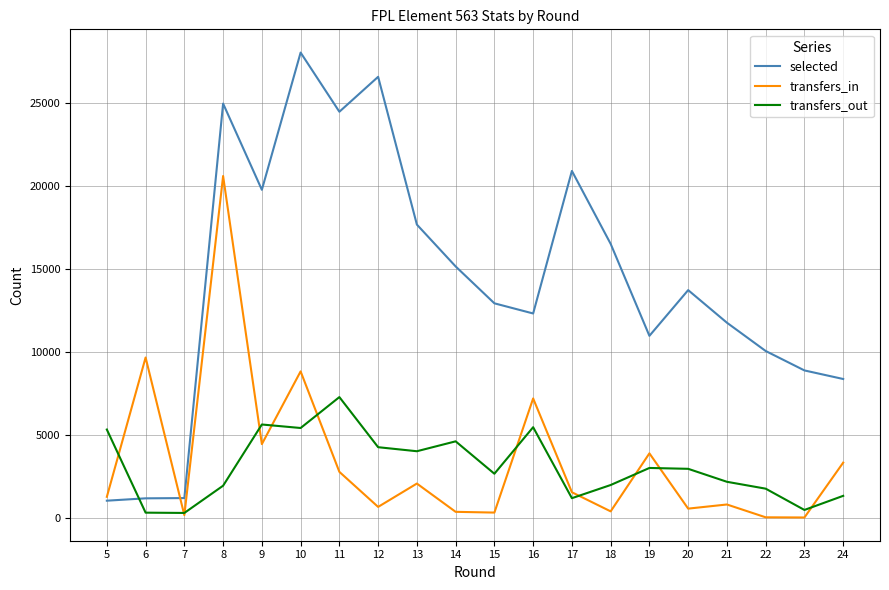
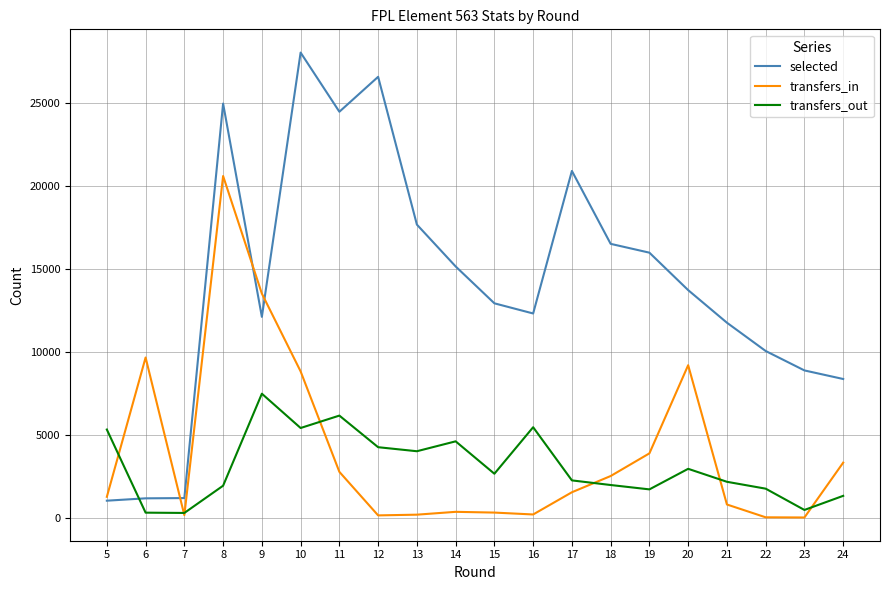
selected, 9: 19800 -> 12100
transfers_in, 9: 4400 -> 13500
transfers_out, 9: 5600 -> 7500
transfers_out, 11: 7300 -> 6200
transfers_in, 12: 700 -> 100
transfers_in, 13: 2100 -> 200
transfers_in, 16: 7200 -> 200
transfers_out, 17: 1200 -> 2300
transfers_in, 18: 400 -> 2500
selected, 19: 11000 -> 16000
transfers_out, 19: 3000 -> 1700
transfers_in, 20: 600 -> 9200
